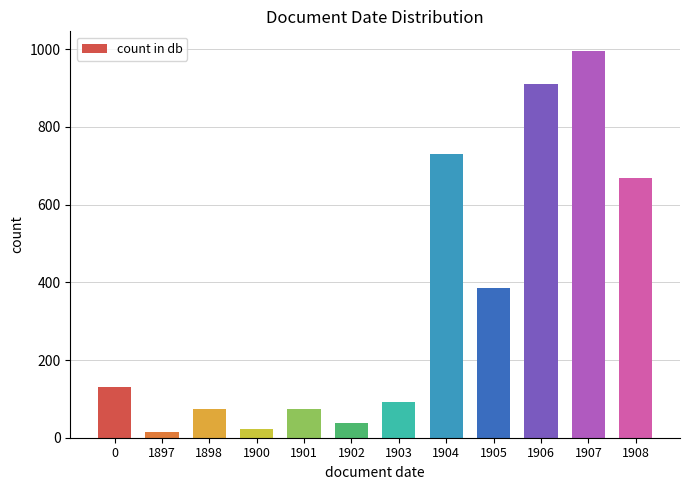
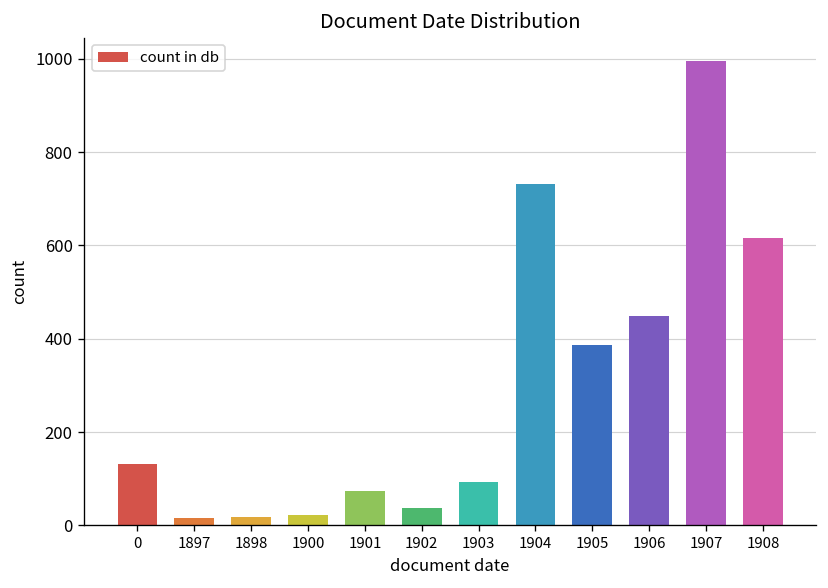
1898: 70 -> 20
1906: 910 -> 450
1908: 670 -> 620
